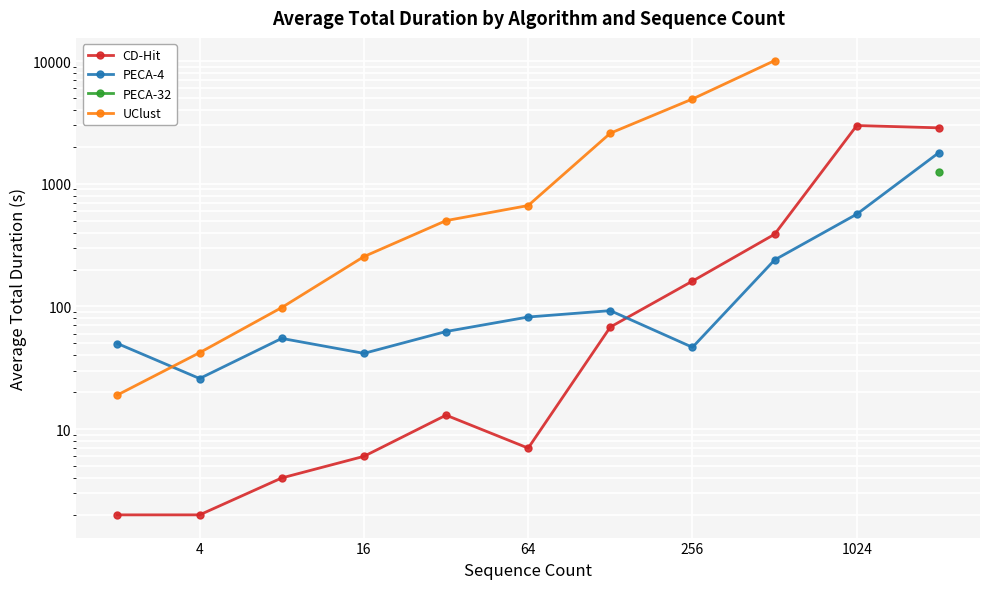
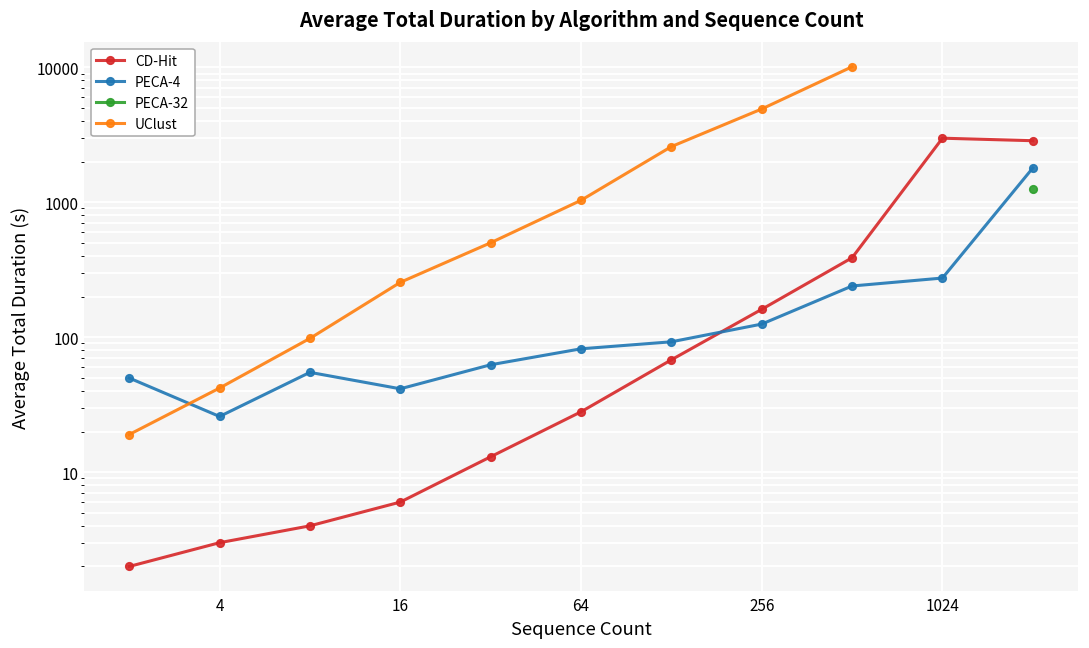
CD-Hit, 4: 2 -> 3
CD-Hit, 64: 7 -> 28
UClust, 64: 700 -> 1000
PECA-4, 256: 46 -> 130
PECA-4, 1024: 600 -> 270
